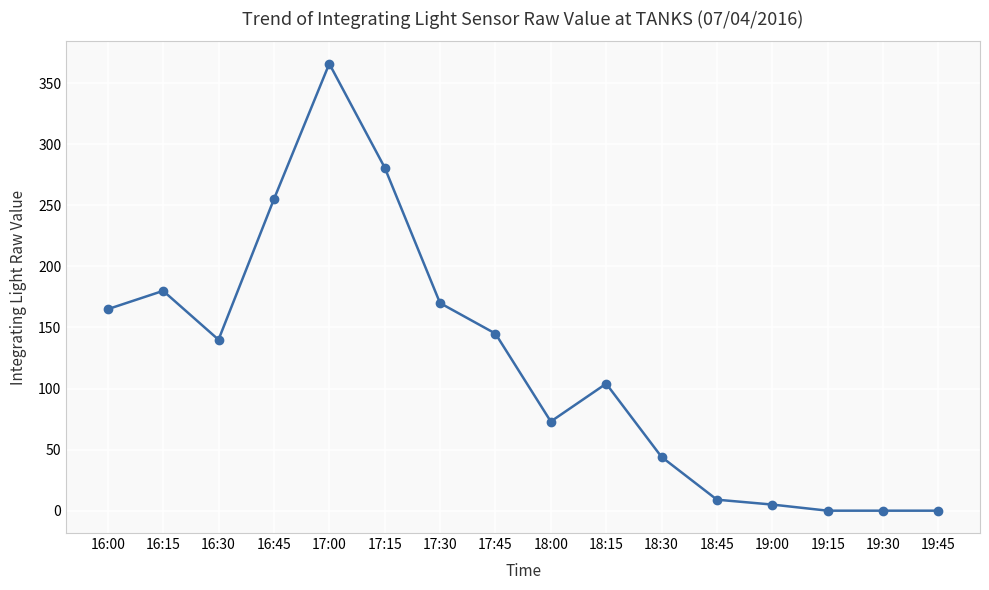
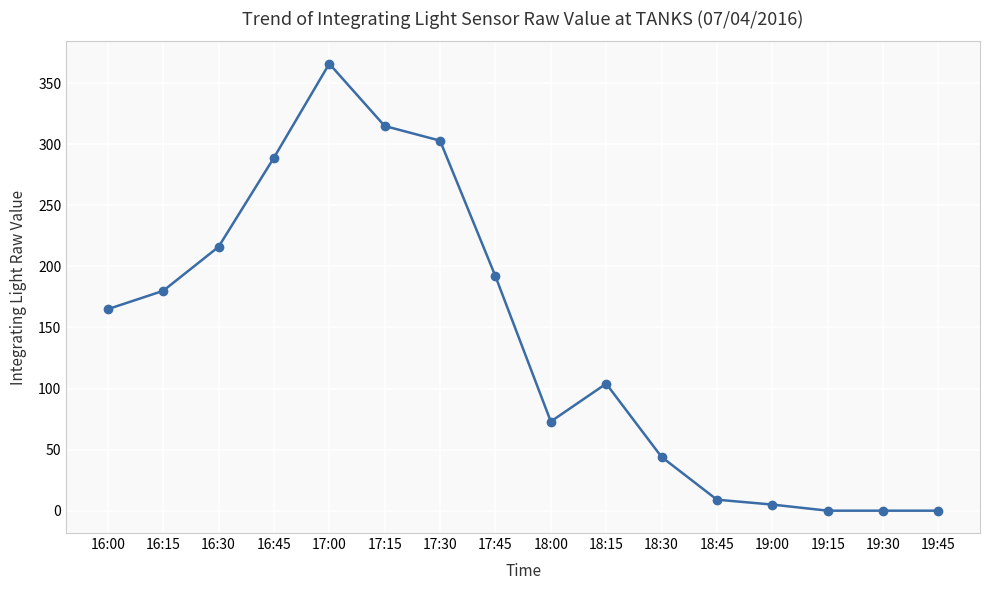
16:30: 140 -> 216
16:45: 255 -> 289
17:15: 281 -> 315
17:30: 170 -> 303
17:45: 145 -> 192
